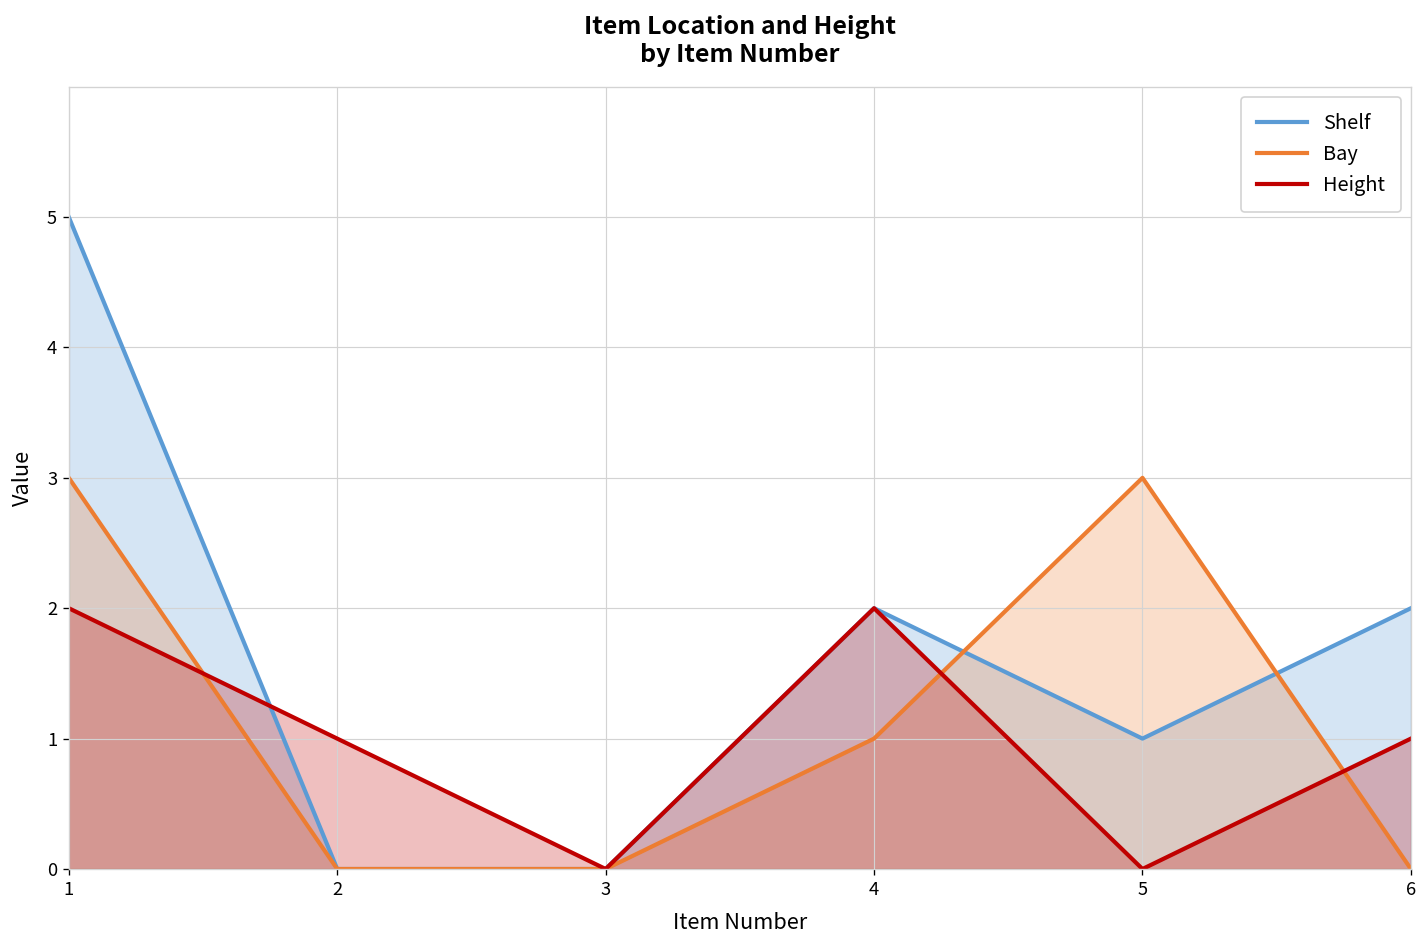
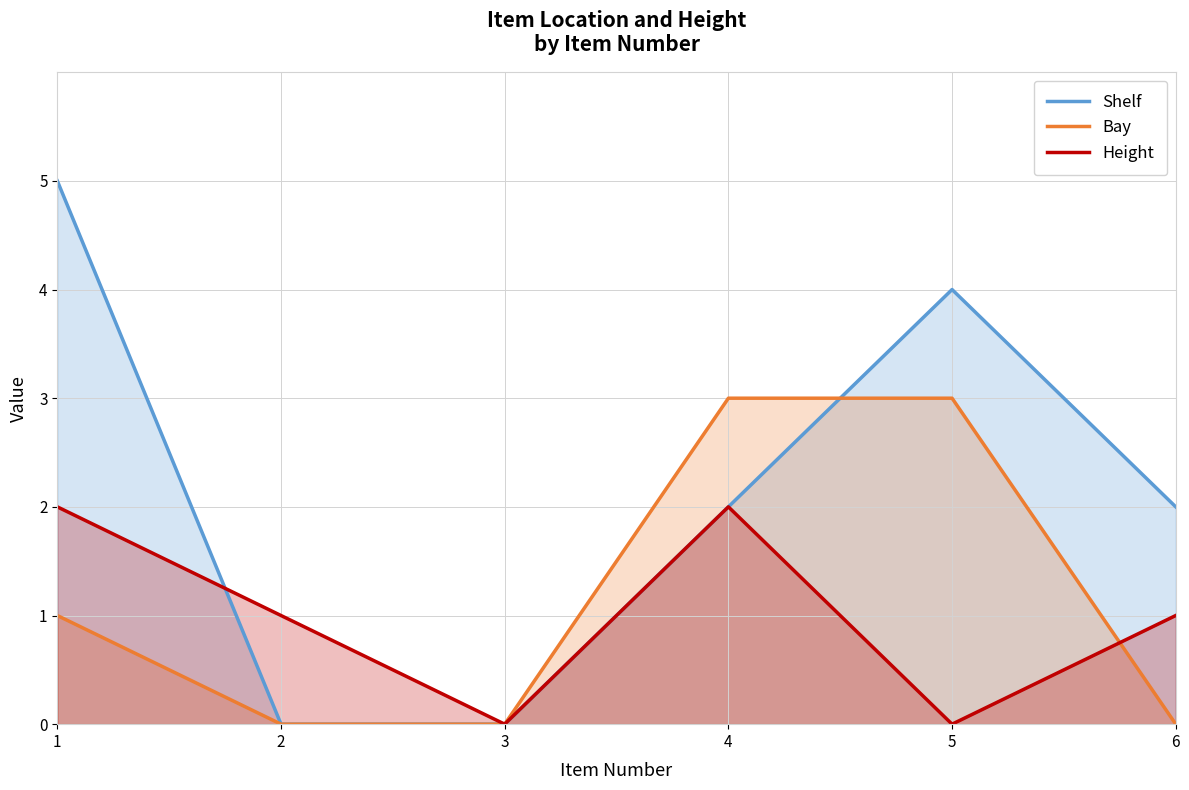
Bay, 1: 3 -> 1
Bay, 4: 1 -> 3
Shelf, 5: 1 -> 4
